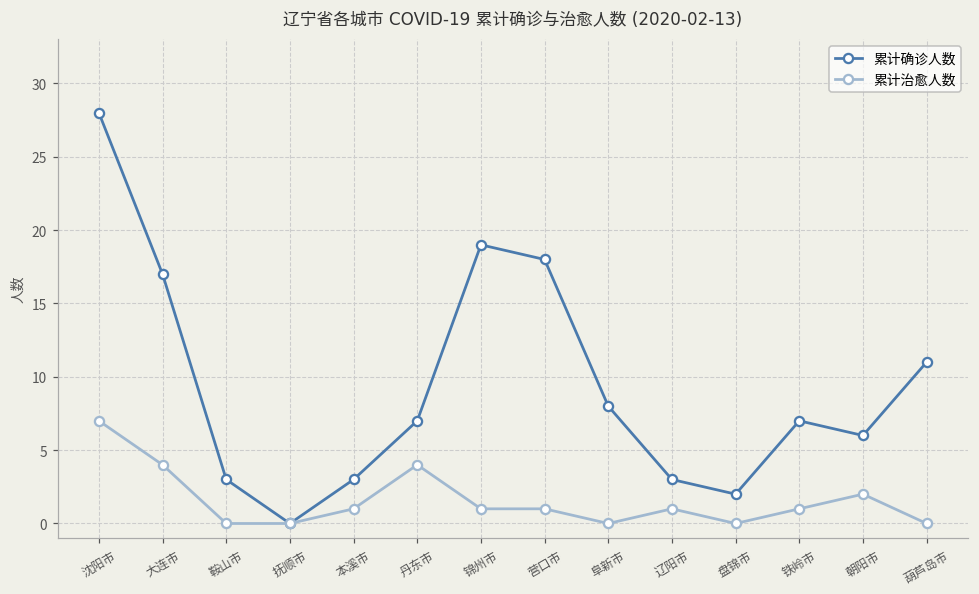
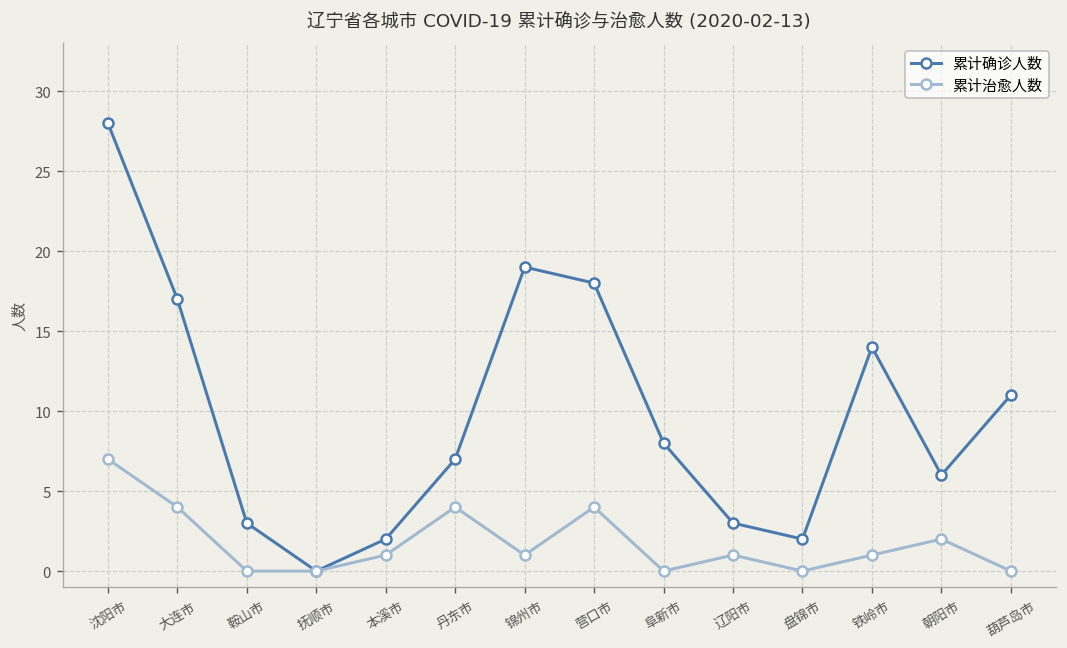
累计确诊人数, 本溪市: 3 -> 2
累计治愈人数, 营口市: 1 -> 4
累计确诊人数, 铁岭市: 7 -> 14
